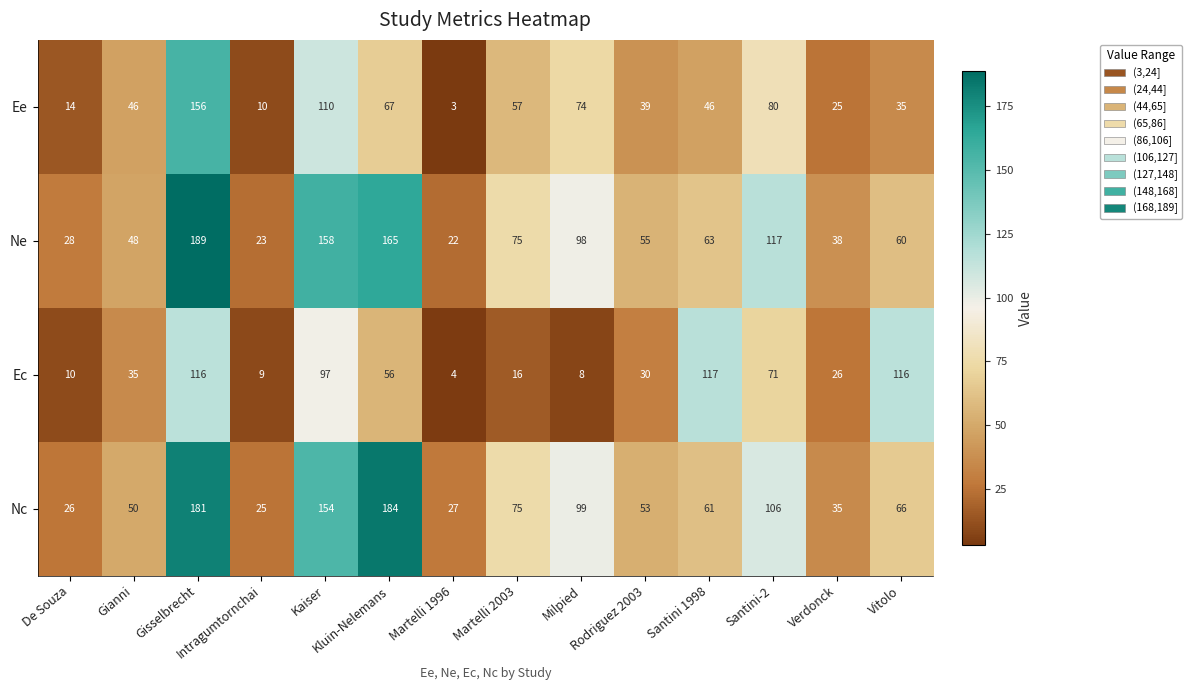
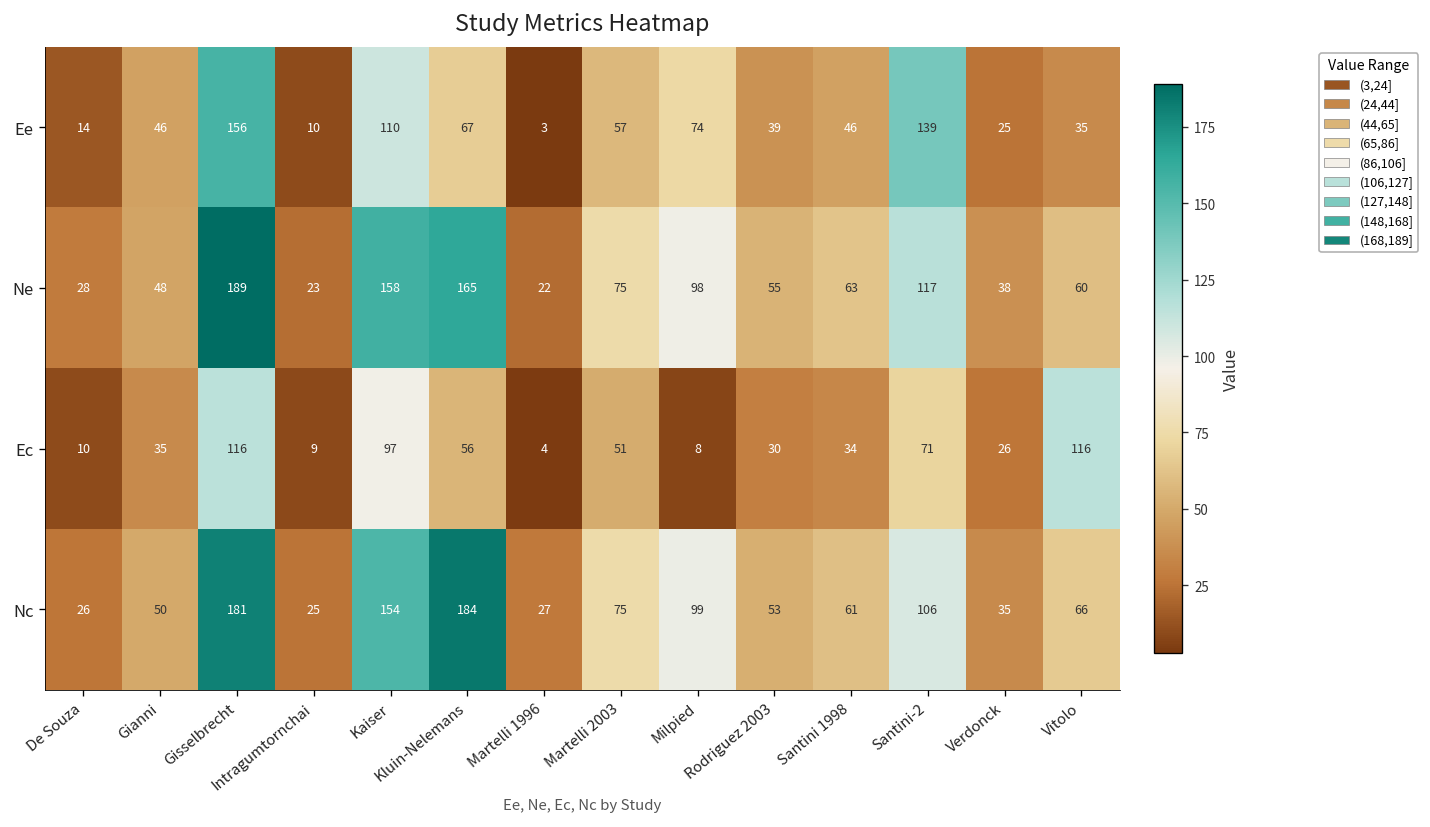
Ee, Santini-2: 80 -> 139
Ec, Martelli 2003: 16 -> 51
Ec, Santini 1998: 117 -> 34
